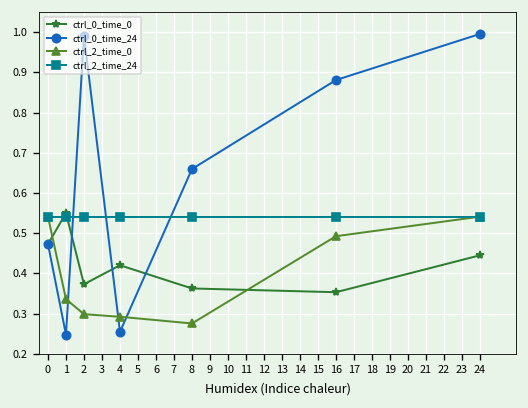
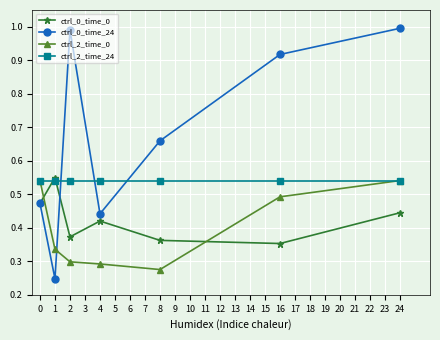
ctrl_0_time_24, 4: 0.25 -> 0.44
ctrl_0_time_24, 16: 0.88 -> 0.92
